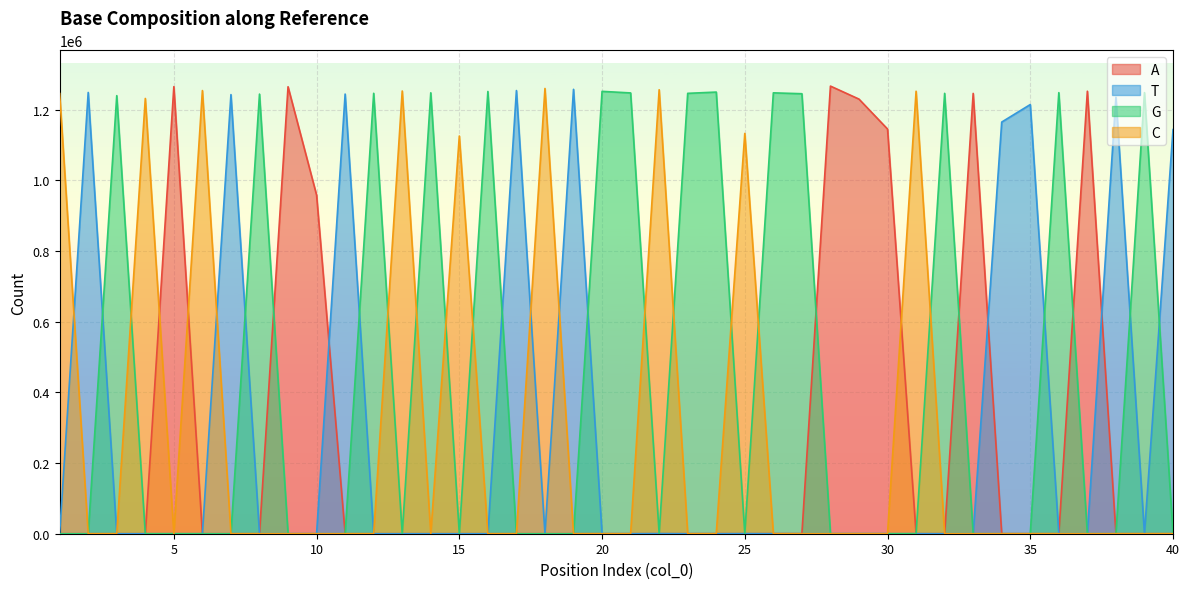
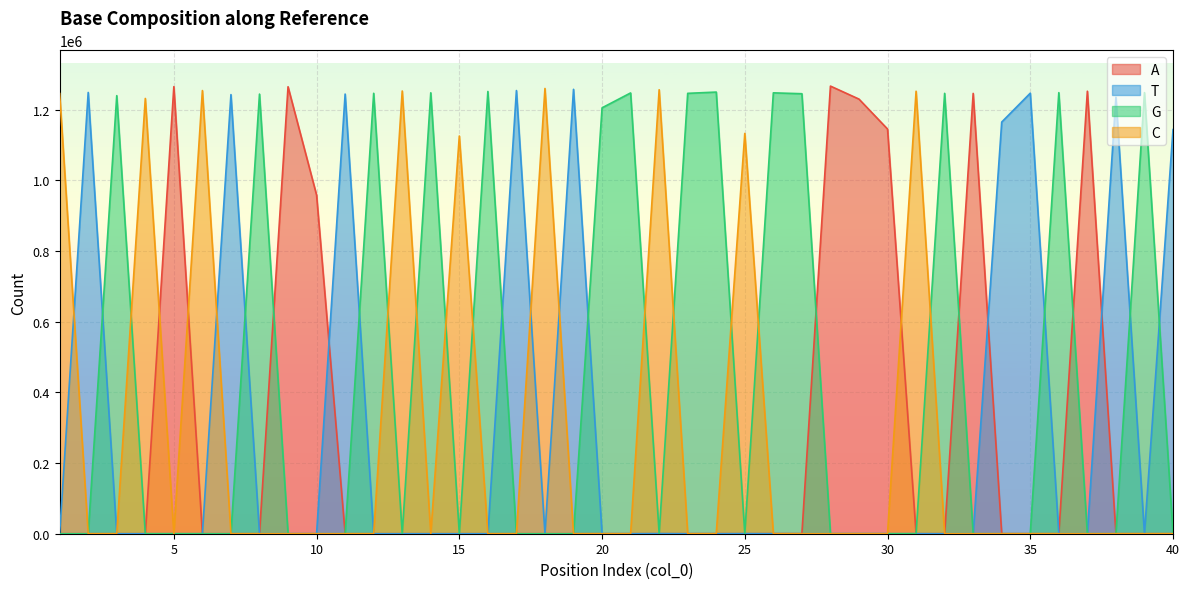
G, 20: 1250000 -> 1210000
T, 35: 1210000 -> 1250000
